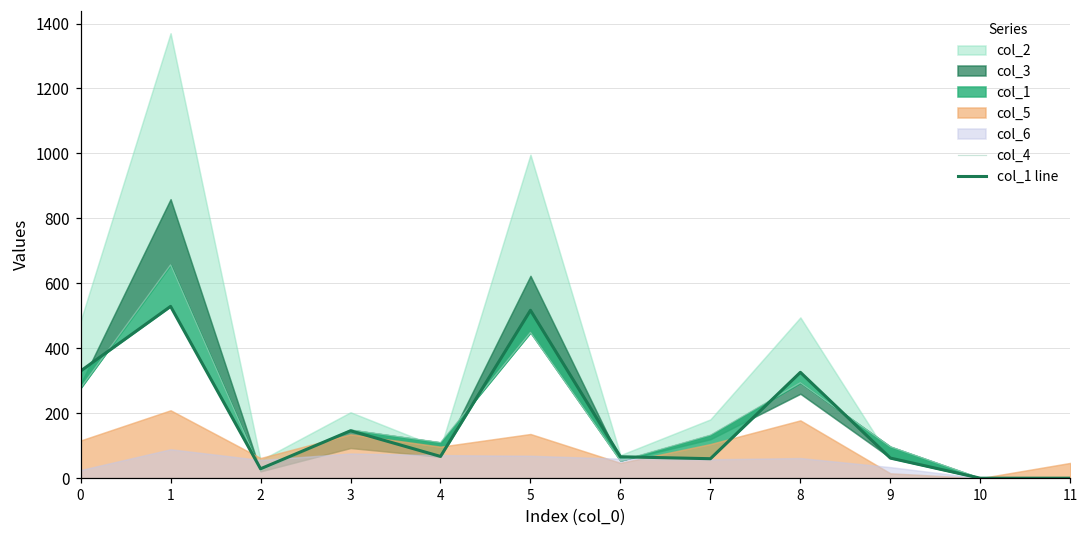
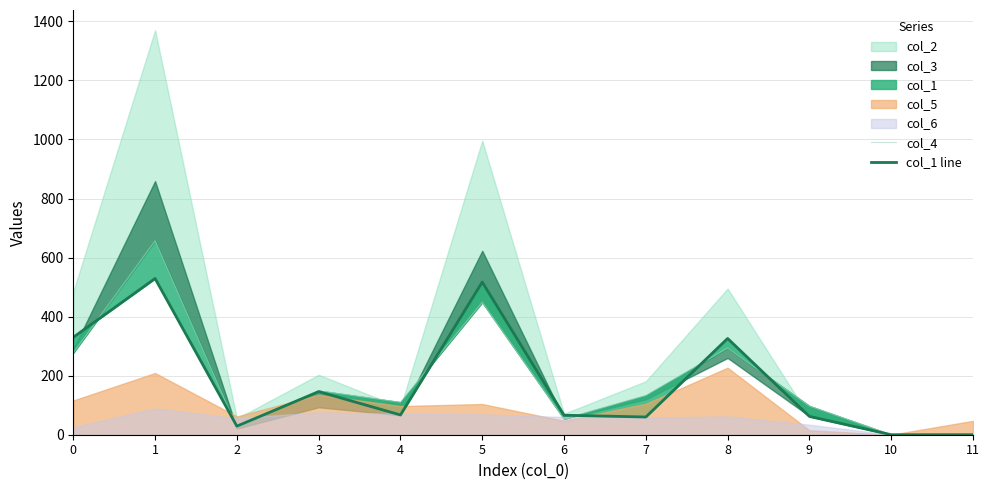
col_5, 5: 140 -> 100
col_5, 8: 180 -> 230
